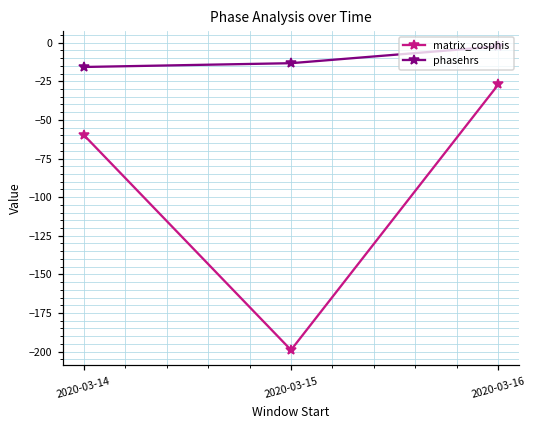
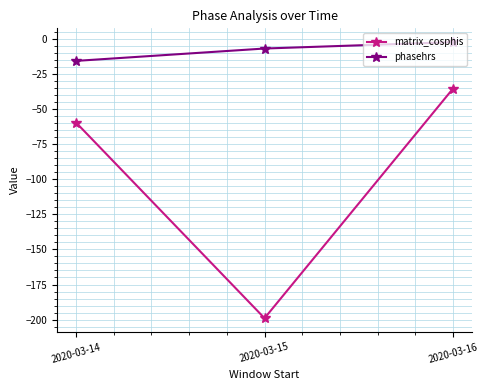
phasehrs, 2020-03-15: -13 -> -7
matrix_cosphis, 2020-03-16: -27 -> -35
